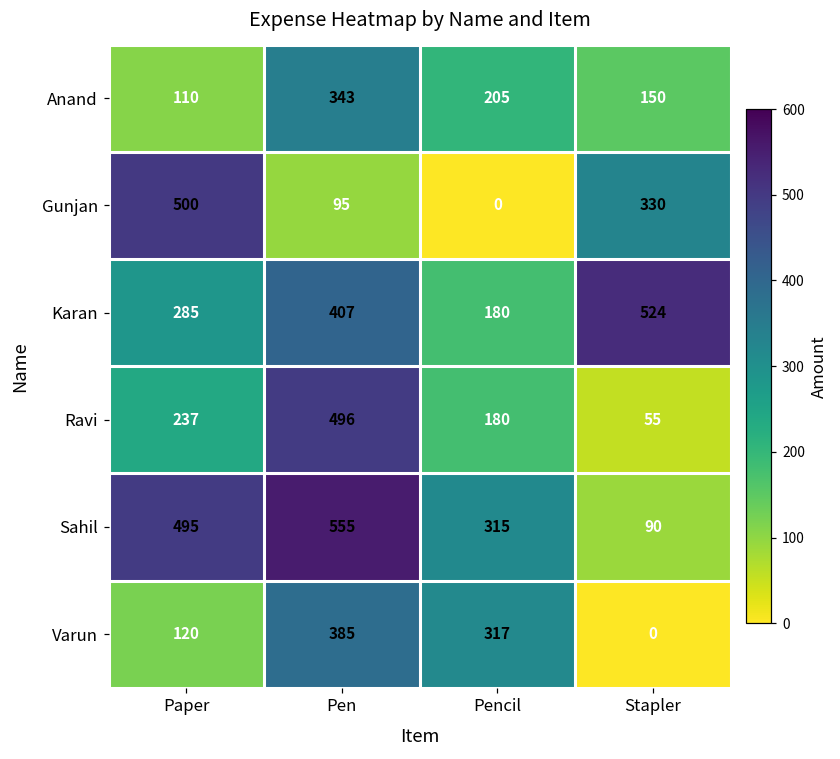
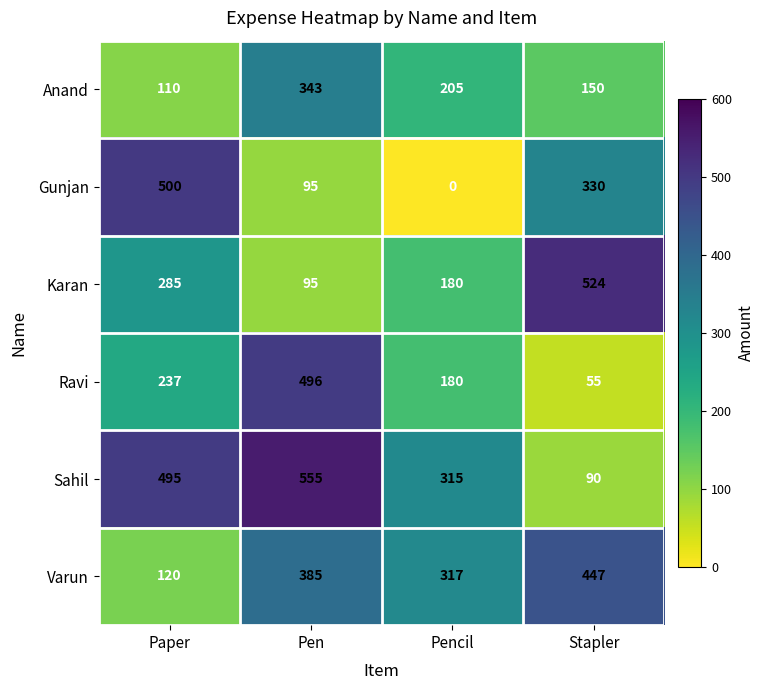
Karan, Pen: 407 -> 95
Varun, Stapler: 0 -> 447
